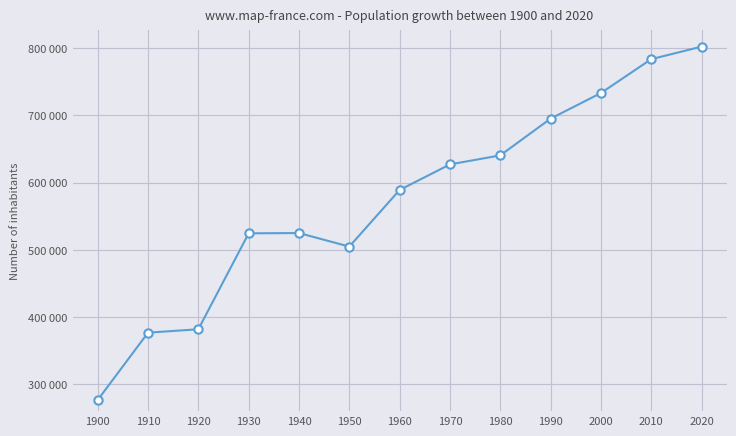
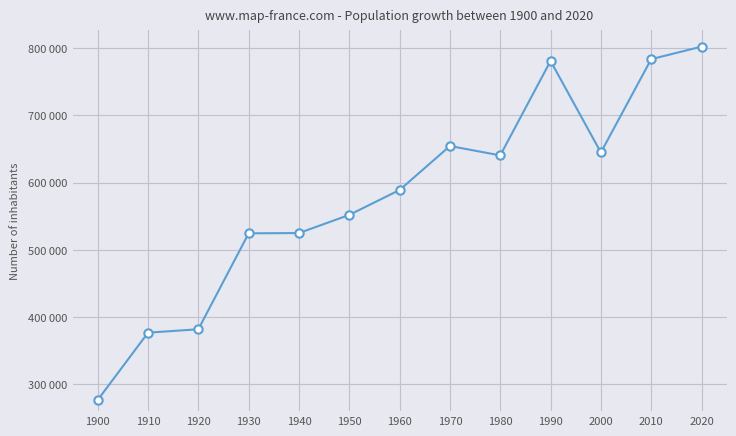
1950: 500000 -> 550000
1970: 630000 -> 650000
1990: 700000 -> 780000
2000: 730000 -> 640000
